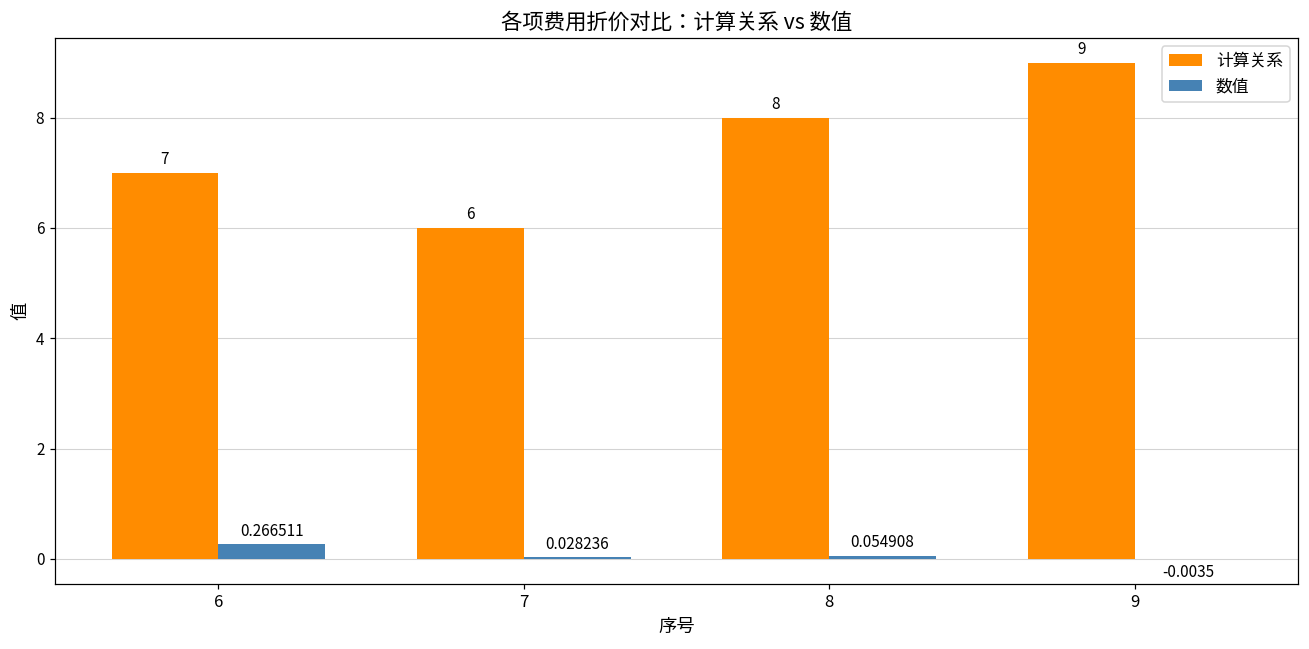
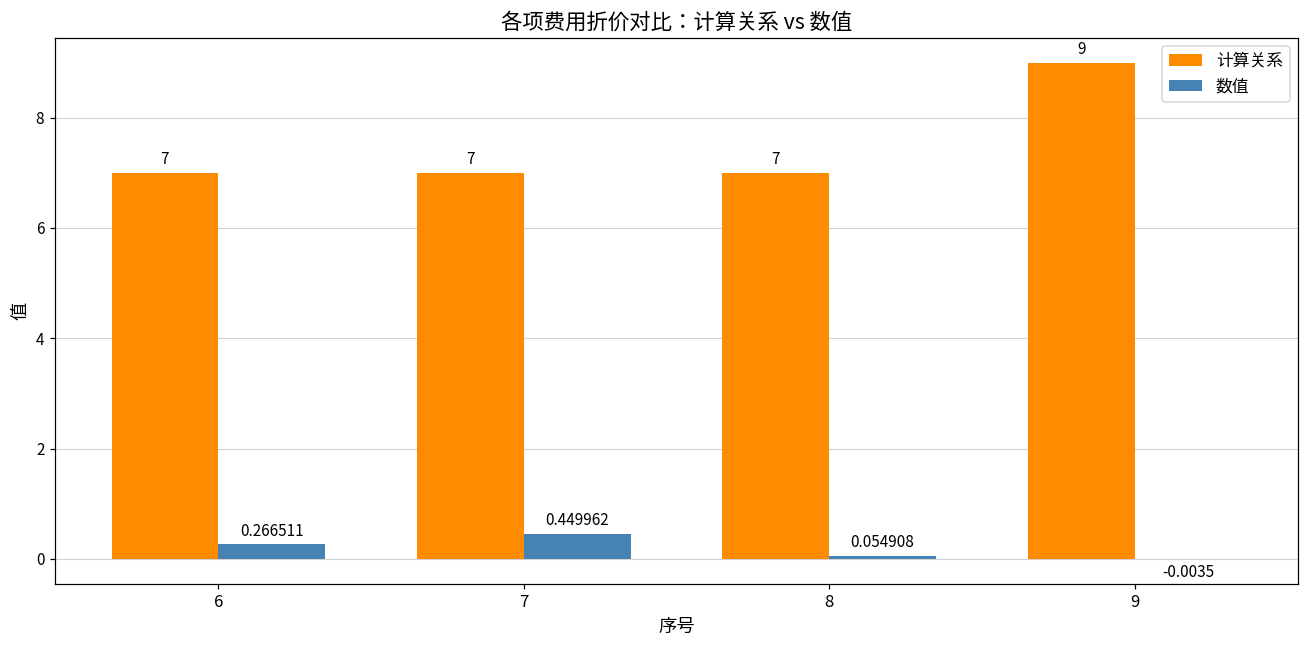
计算关系, 7: 6 -> 7
数值, 7: 0.028236 -> 0.449962
计算关系, 8: 8 -> 7
